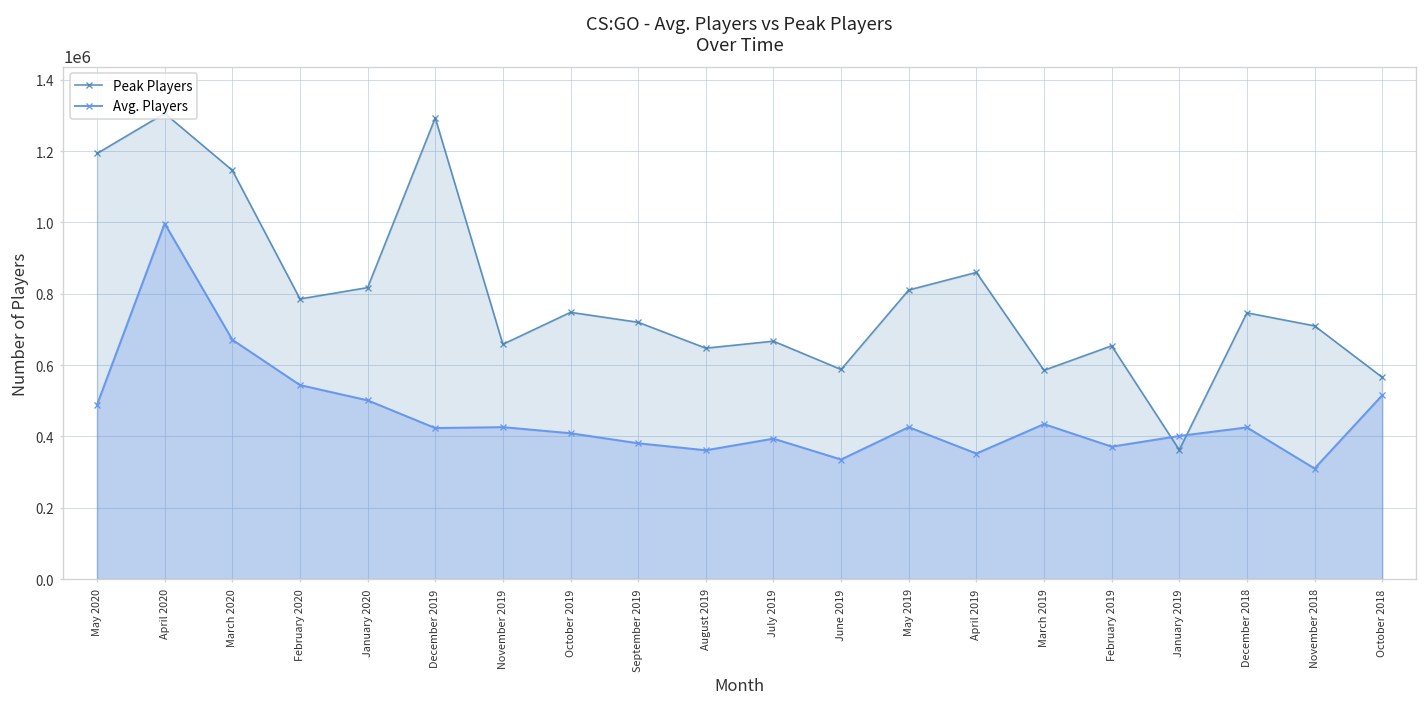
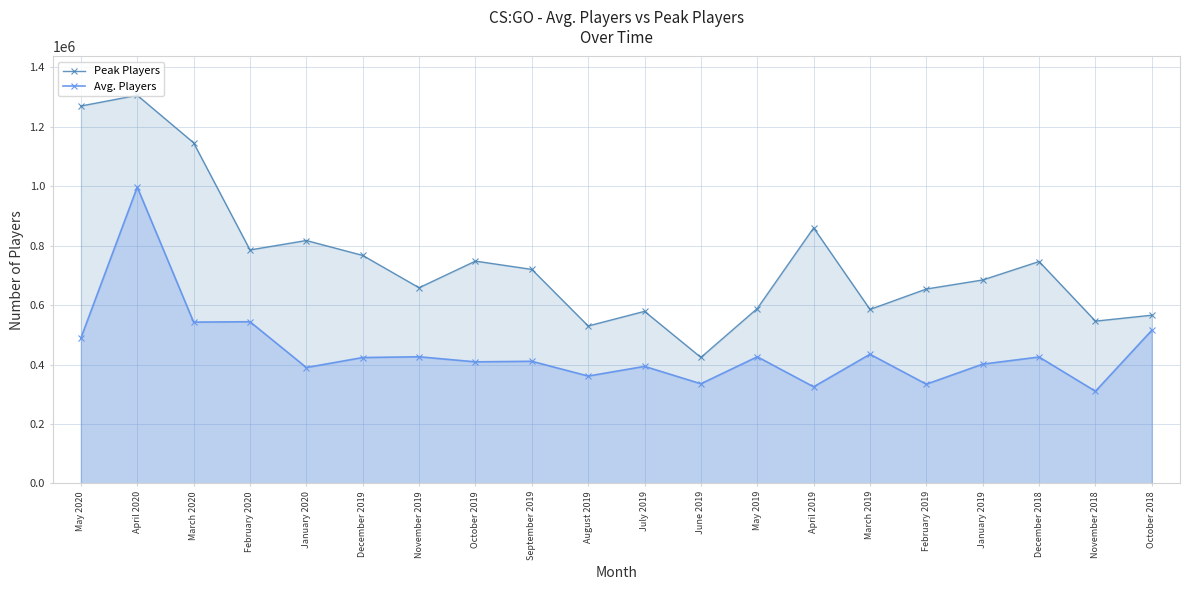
Peak Players, May 2020: 1190000 -> 1270000
Avg. Players, March 2020: 670000 -> 540000
Avg. Players, January 2020: 500000 -> 390000
Peak Players, December 2019: 1290000 -> 770000
Avg. Players, September 2019: 380000 -> 410000
Peak Players, August 2019: 650000 -> 530000
Peak Players, July 2019: 670000 -> 580000
Peak Players, June 2019: 590000 -> 420000
Peak Players, May 2019: 810000 -> 590000
Avg. Players, April 2019: 350000 -> 330000
Avg. Players, February 2019: 370000 -> 330000
Peak Players, January 2019: 360000 -> 680000
Peak Players, November 2018: 710000 -> 550000
